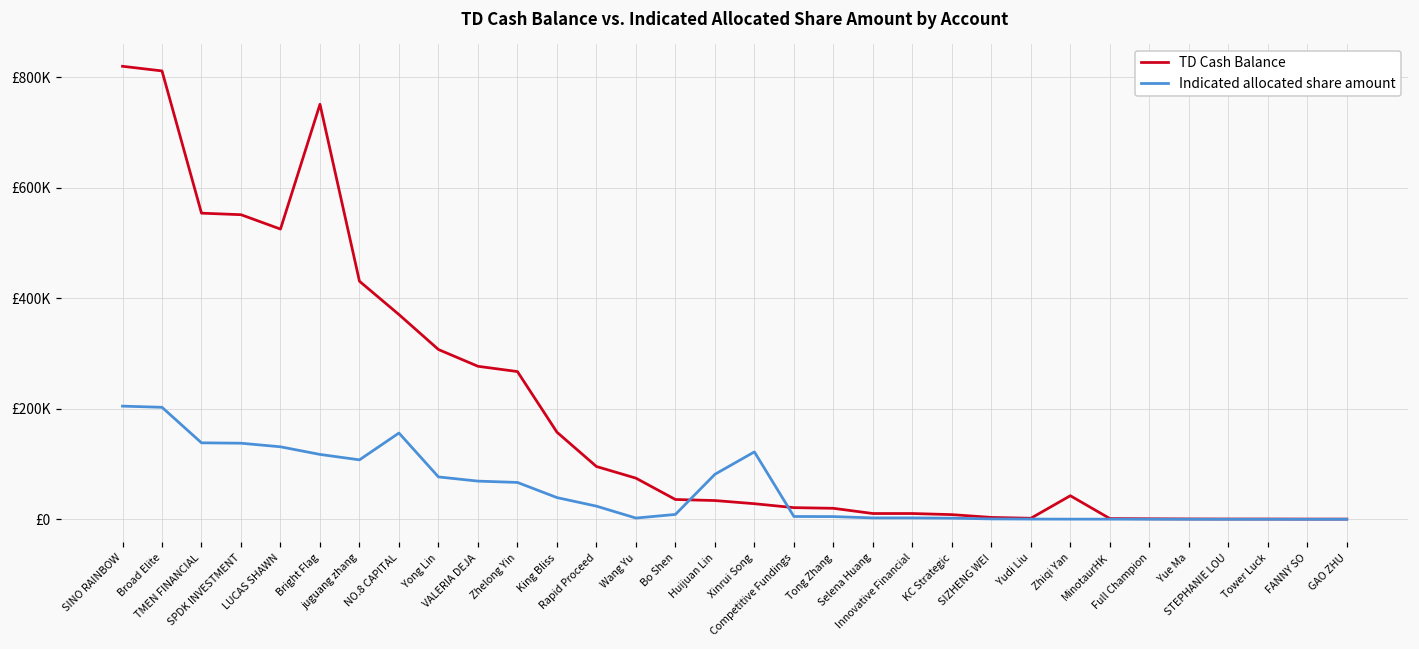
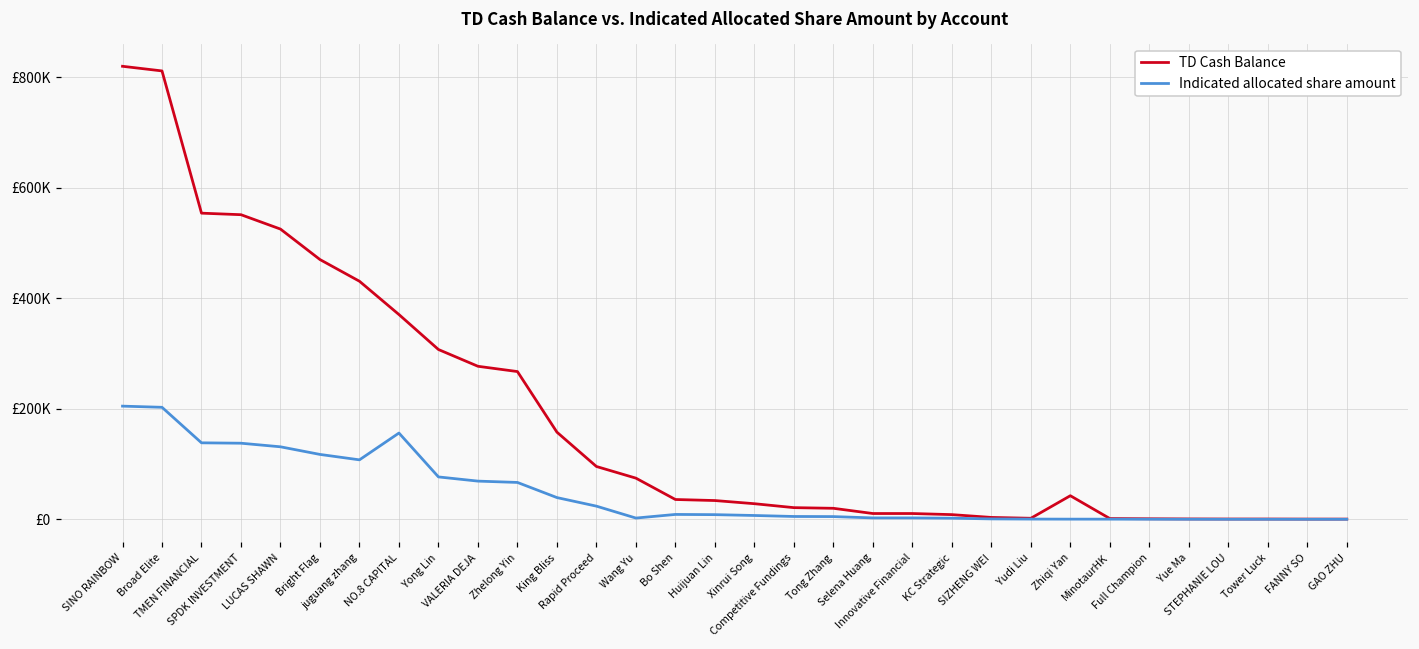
TD Cash Balance, Bright Flag: £750000 -> £470000
Indicated allocated share amount, Huijuan Lin: £80000 -> £10000
Indicated allocated share amount, Xinrui Song: £120000 -> £10000
